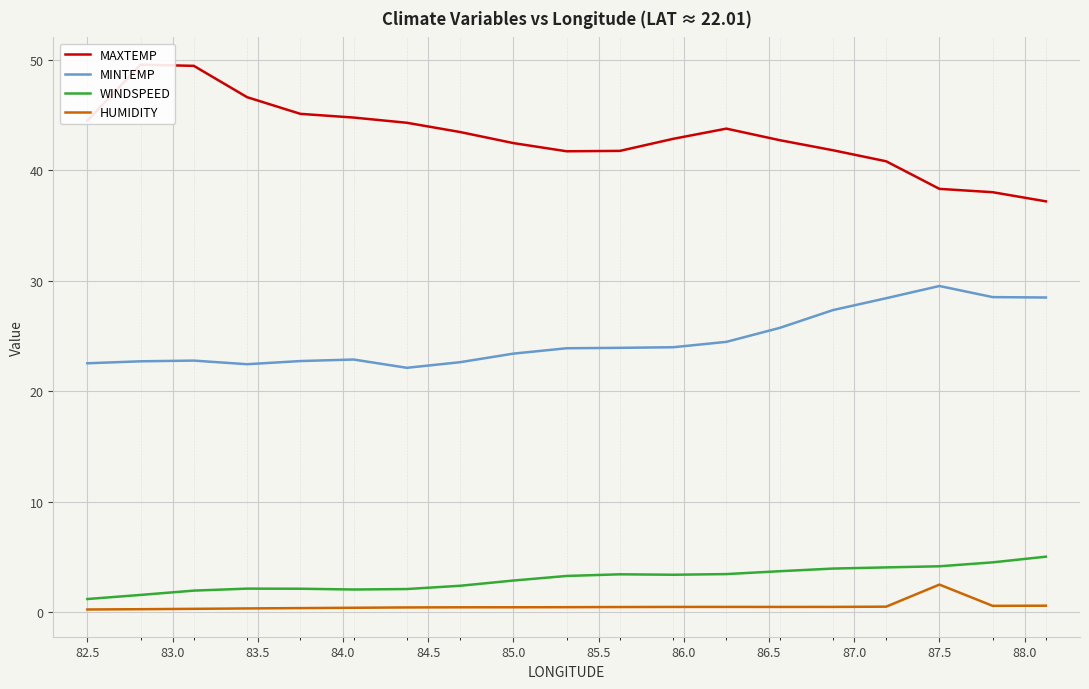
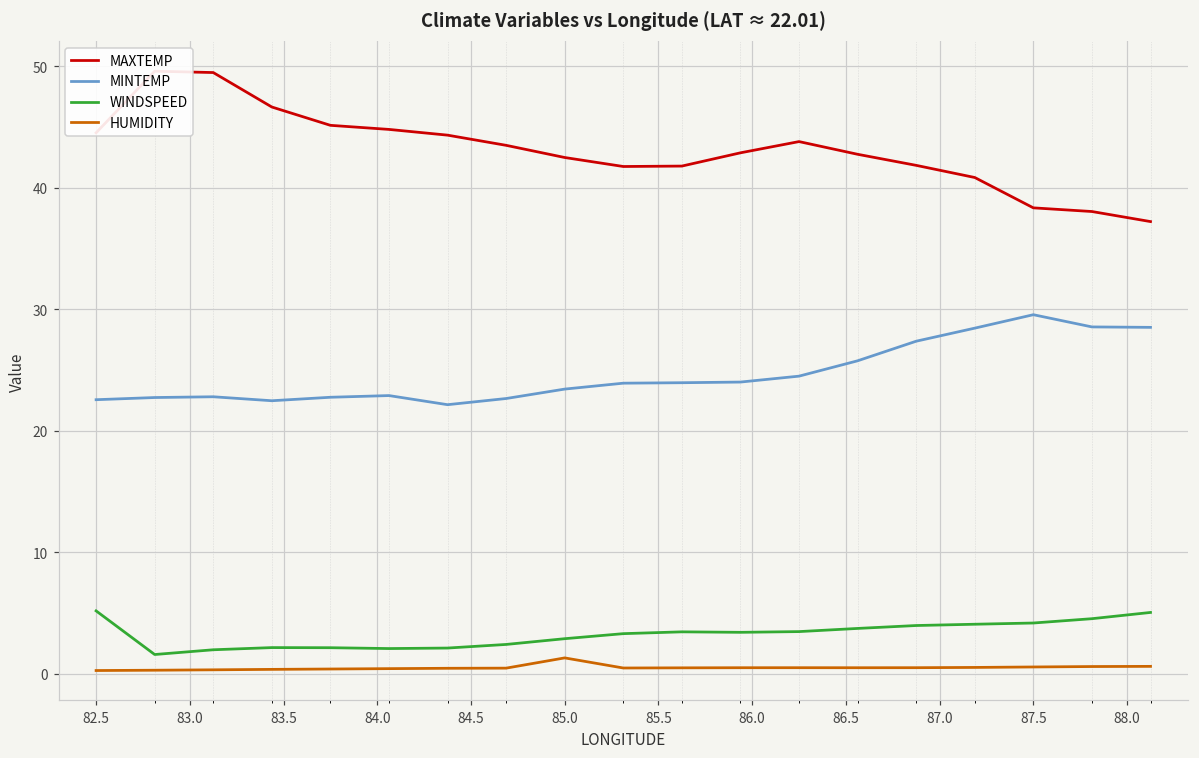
WINDSPEED, 82.5: 1.2 -> 5.2
HUMIDITY, 85.0: 0.5 -> 1.3
HUMIDITY, 87.5: 2.5 -> 0.5
